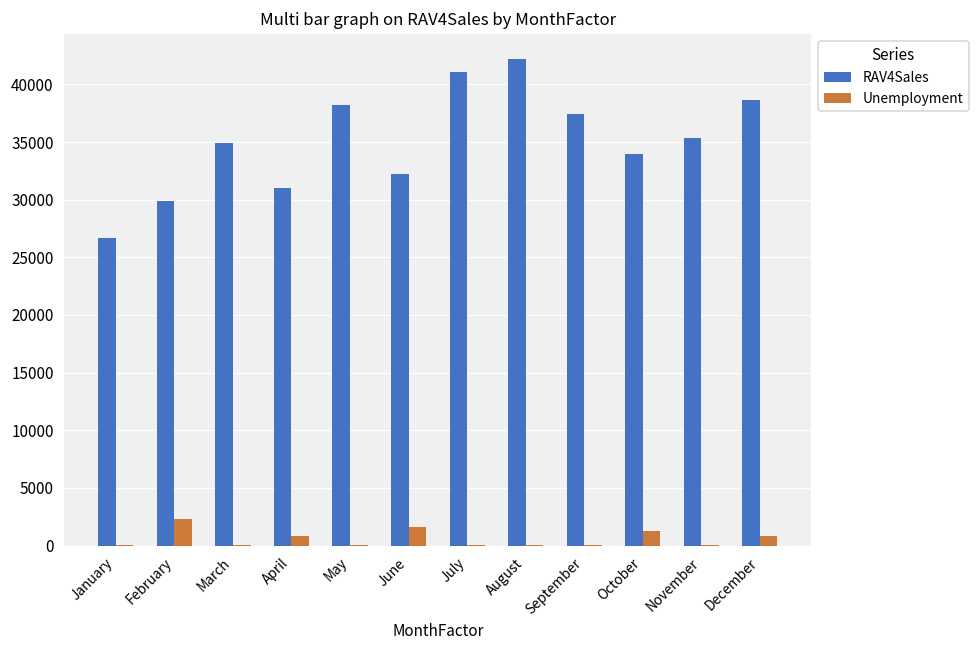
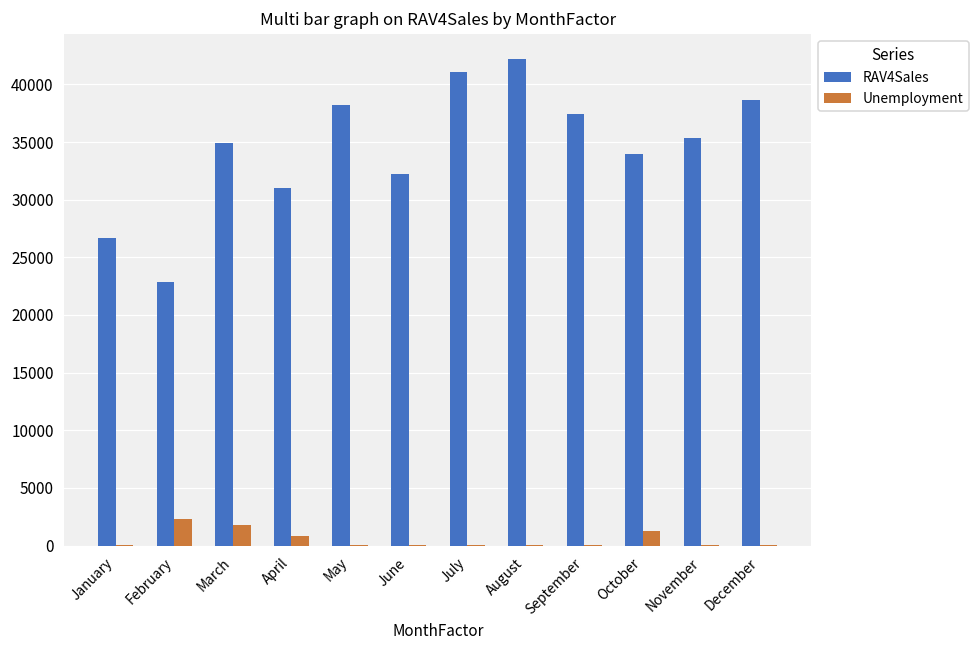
RAV4Sales, February: 29900 -> 22900
Unemployment, March: 0 -> 1700
Unemployment, June: 1600 -> 0
Unemployment, December: 900 -> 0
